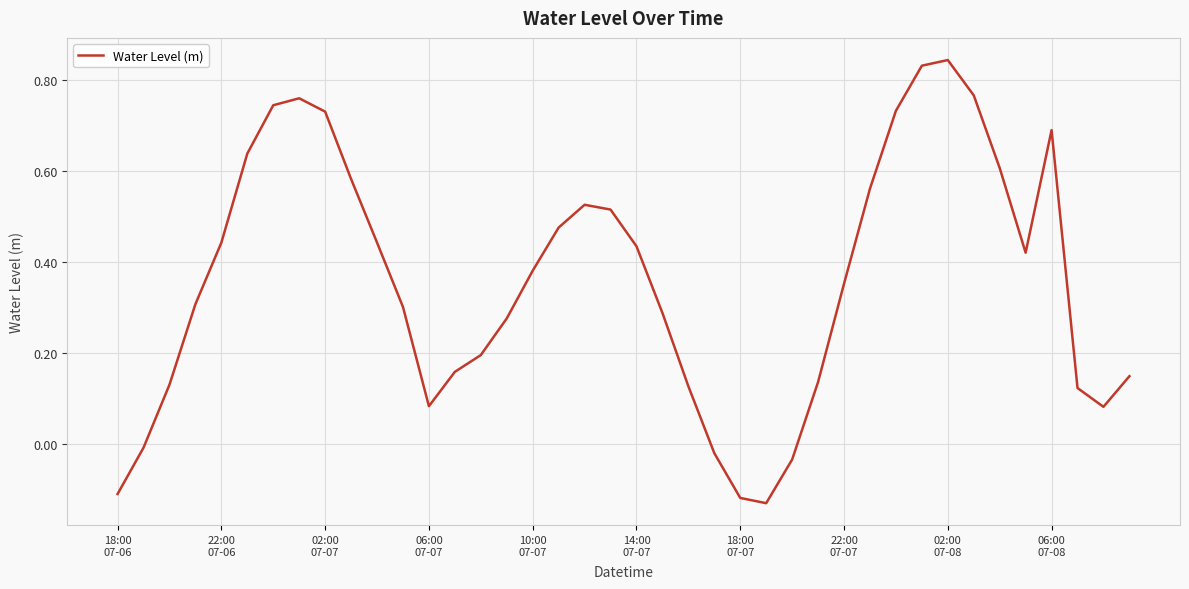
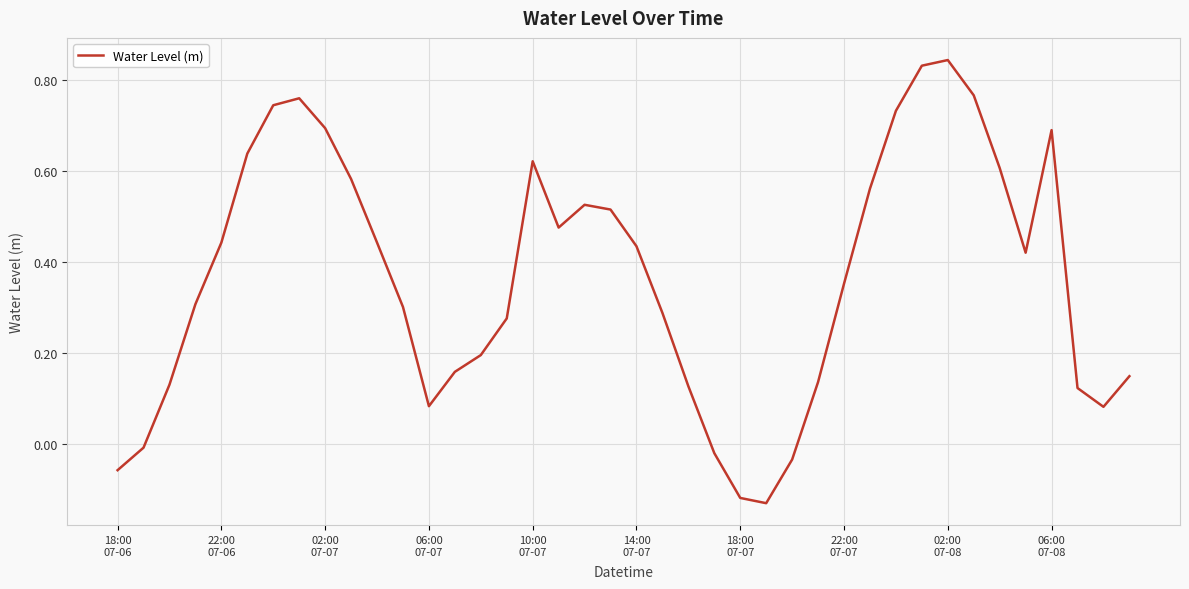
18:00 07-06: -0.11 -> -0.06
02:00 07-07: 0.73 -> 0.69
10:00 07-07: 0.38 -> 0.62
